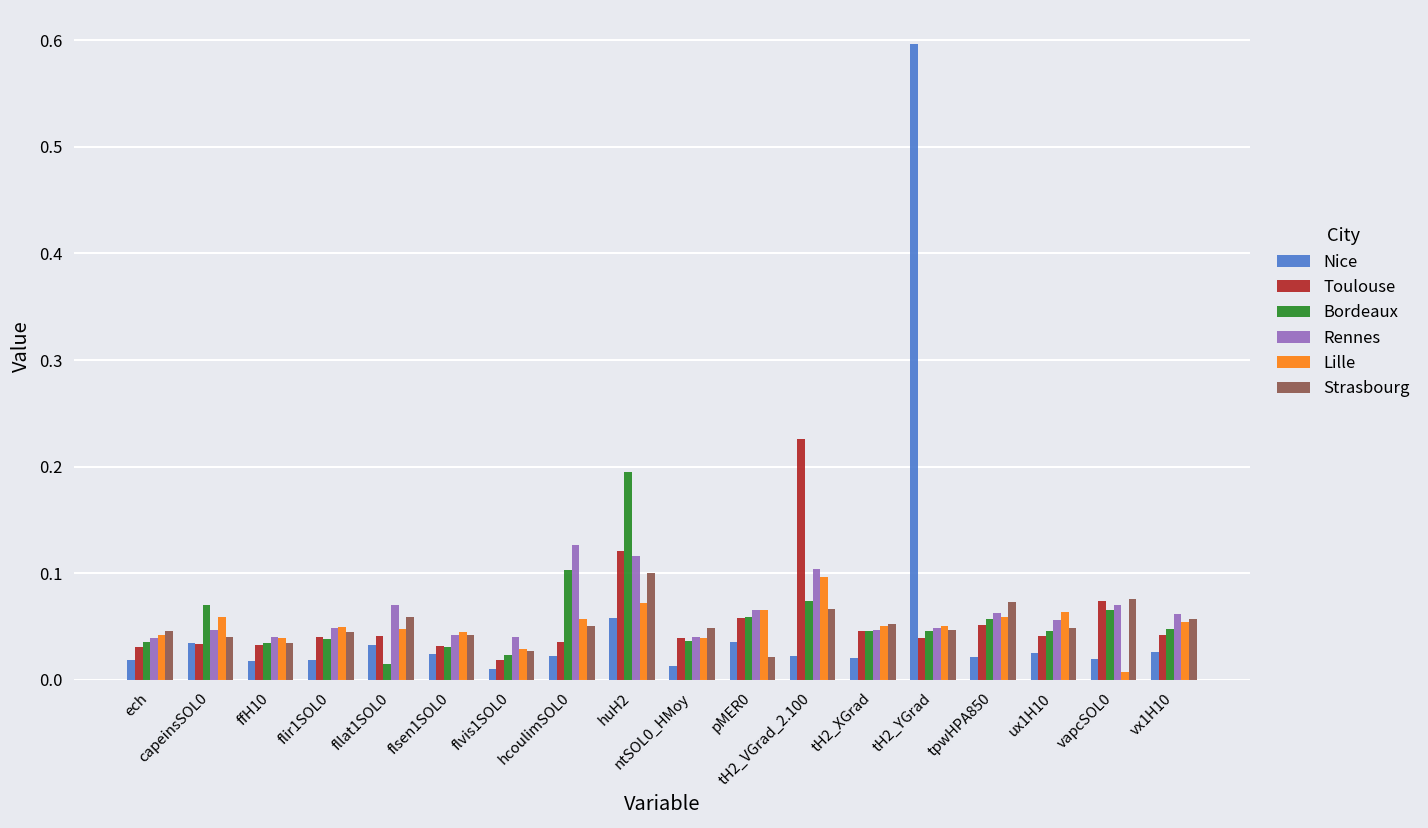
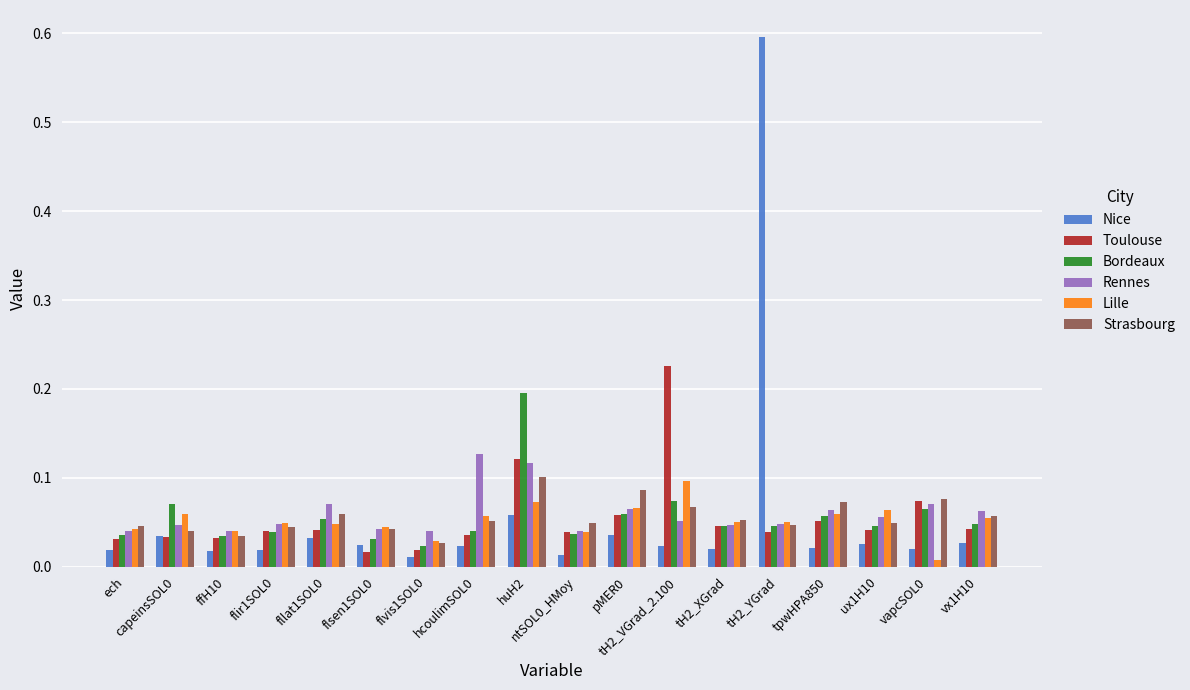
Bordeaux, fllat1SOL0: 0.01 -> 0.05
Toulouse, flsen1SOL0: 0.03 -> 0.02
Bordeaux, hcoulimSOL0: 0.10 -> 0.04
Strasbourg, pMER0: 0.02 -> 0.09
Rennes, tH2_VGrad_2.100: 0.10 -> 0.05
